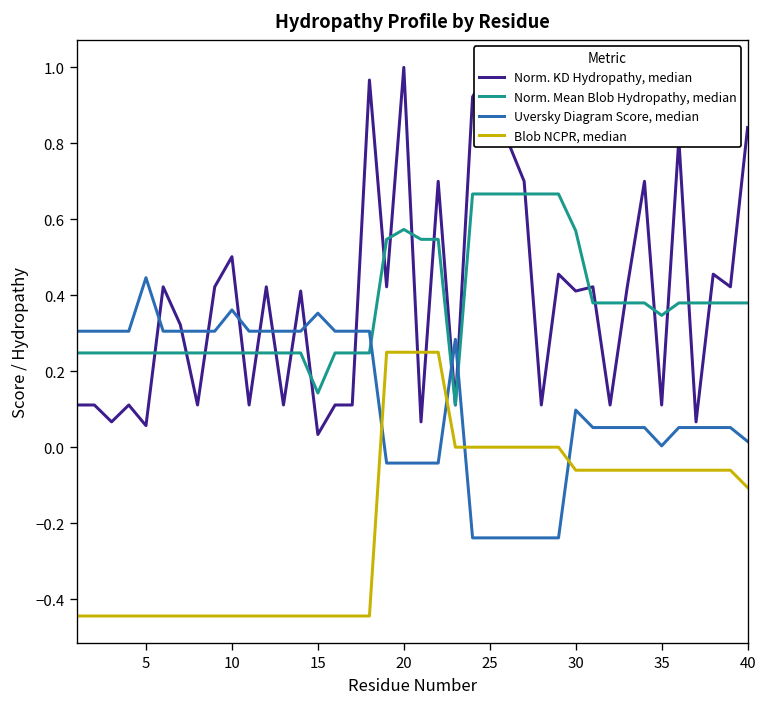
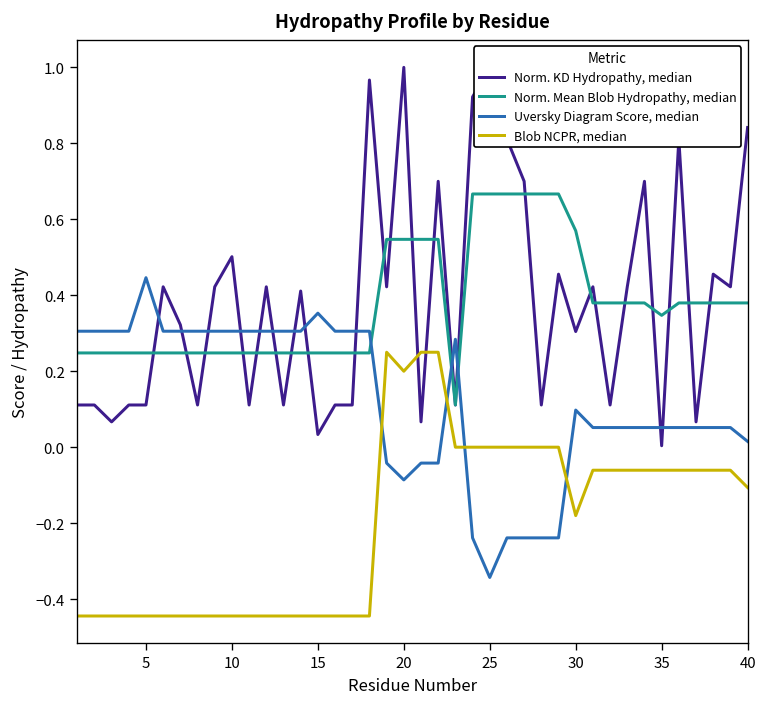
Norm. KD Hydropathy, median, 5: 0.06 -> 0.11
Uversky Diagram Score, median, 10: 0.36 -> 0.31
Norm. Mean Blob Hydropathy, median, 15: 0.14 -> 0.25
Norm. Mean Blob Hydropathy, median, 20: 0.57 -> 0.55
Uversky Diagram Score, median, 20: -0.04 -> -0.09
Blob NCPR, median, 20: 0.25 -> 0.20
Uversky Diagram Score, median, 25: -0.24 -> -0.34
Norm. KD Hydropathy, median, 30: 0.41 -> 0.30
Blob NCPR, median, 30: -0.06 -> -0.18
Norm. KD Hydropathy, median, 35: 0.11 -> 0.00
Uversky Diagram Score, median, 35: 0.00 -> 0.05
